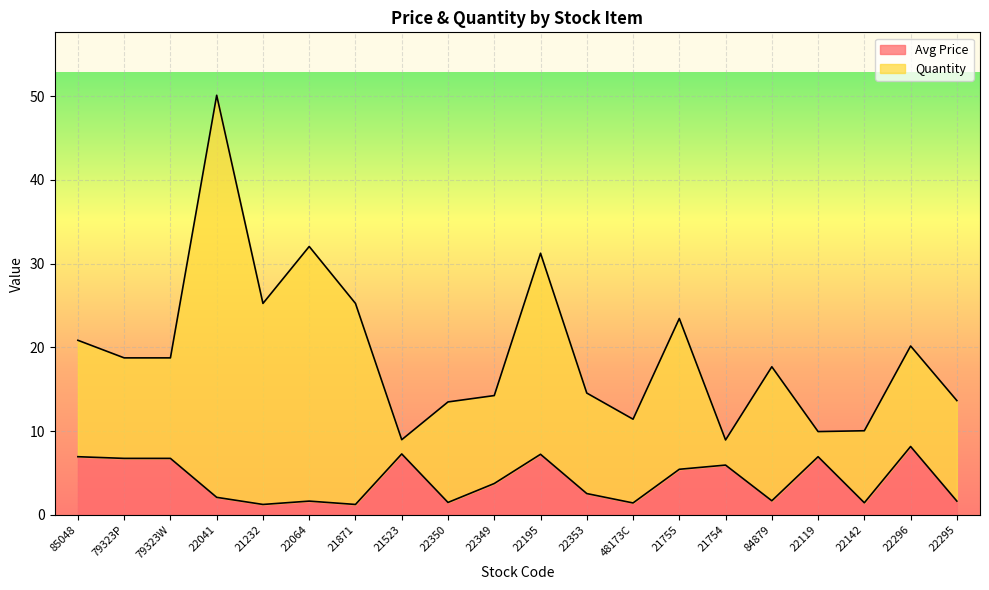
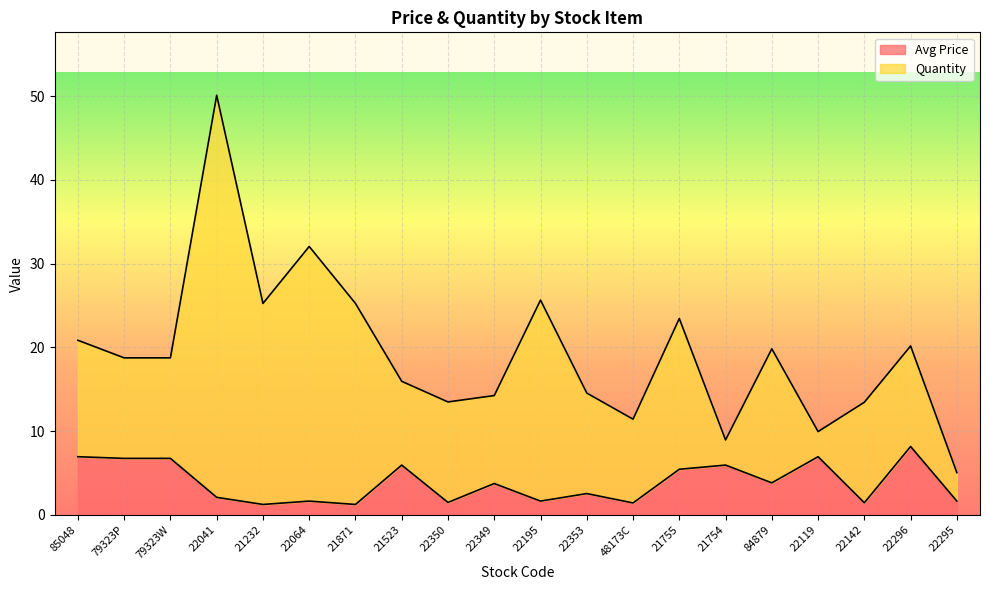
Avg Price, 21523: 7 -> 6
Quantity, 21523: 2 -> 10
Avg Price, 22195: 7 -> 2
Avg Price, 84879: 2 -> 4
Quantity, 22142: 9 -> 12
Quantity, 22295: 12 -> 3
